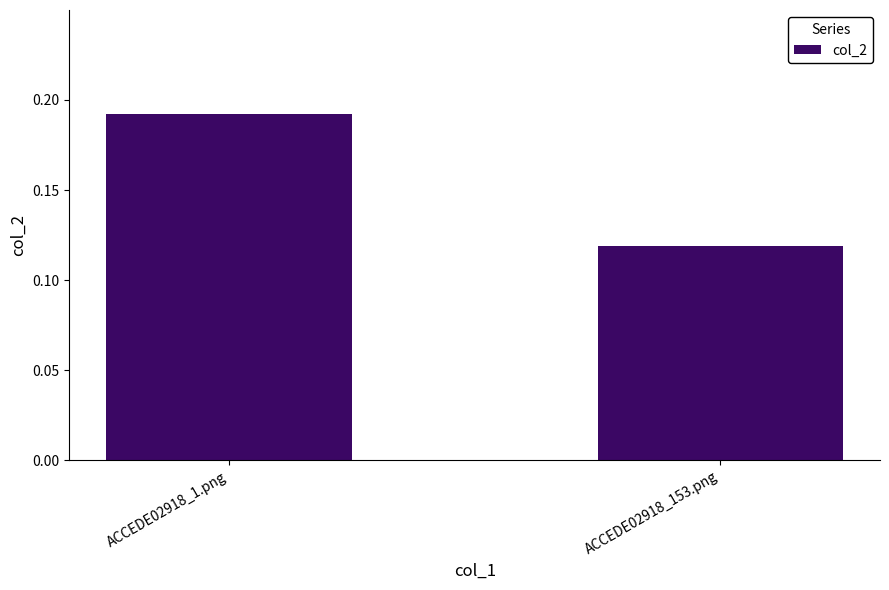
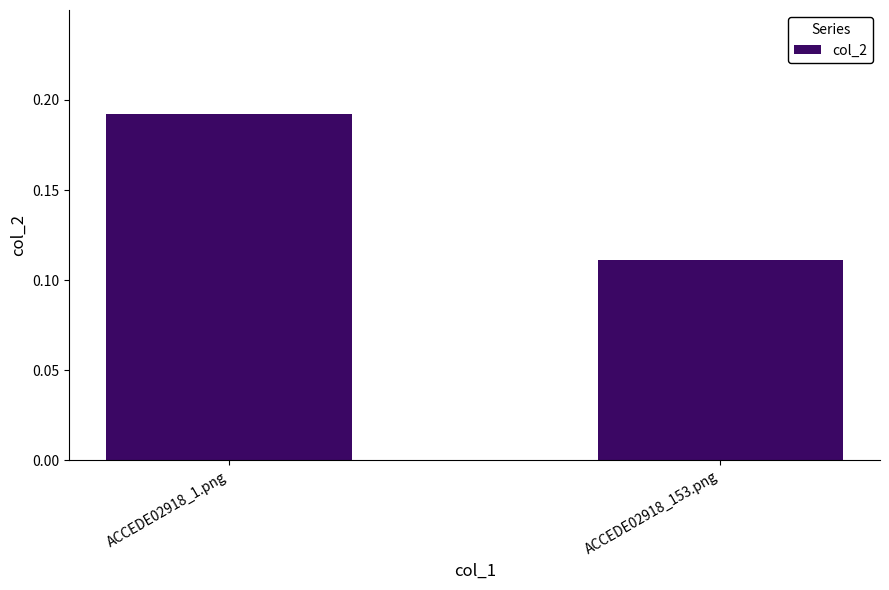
ACCEDE02918_153.png: 0.119 -> 0.111
